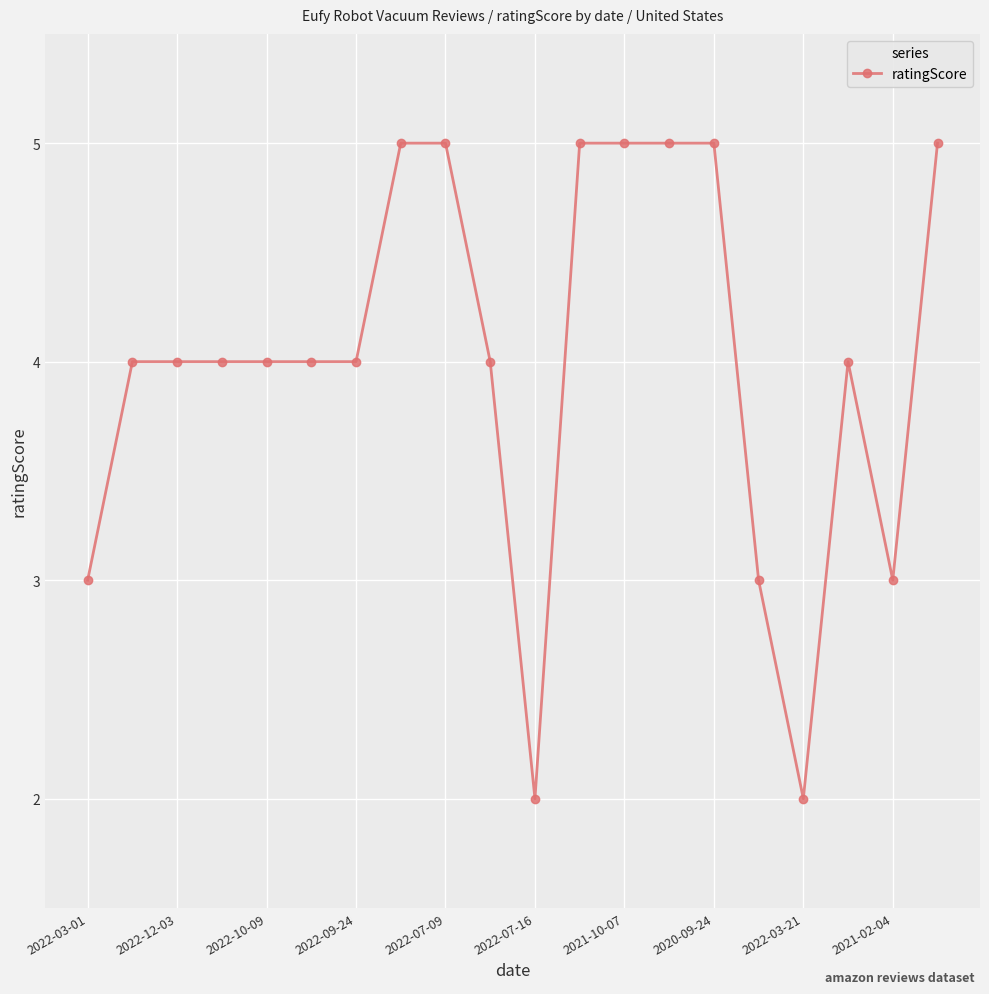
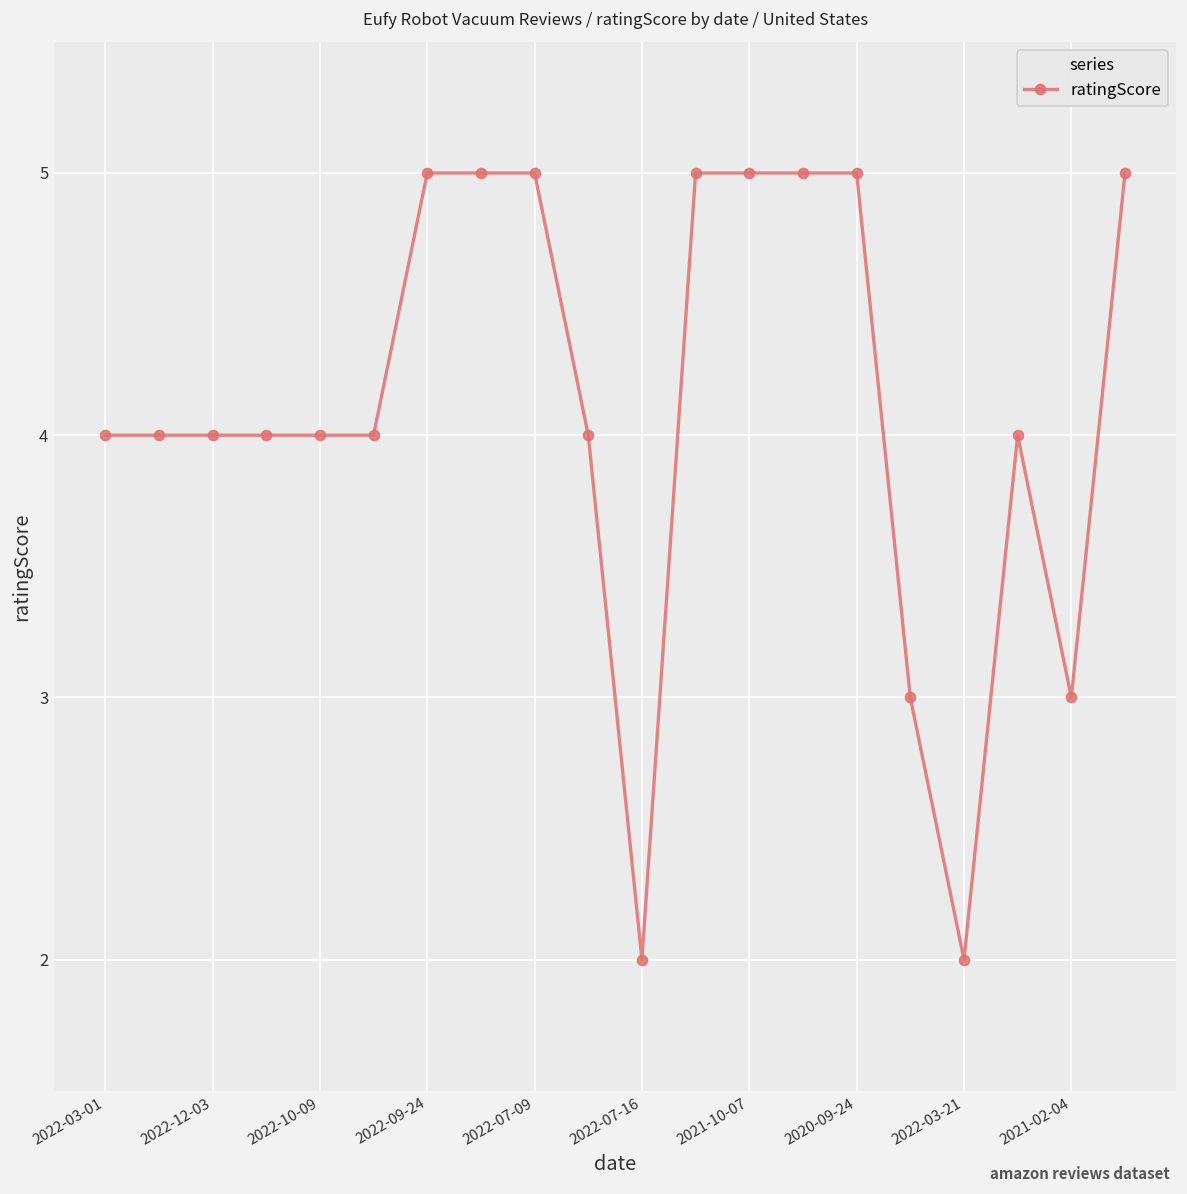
2022-03-01: 3 -> 4
2022-09-24: 4 -> 5
